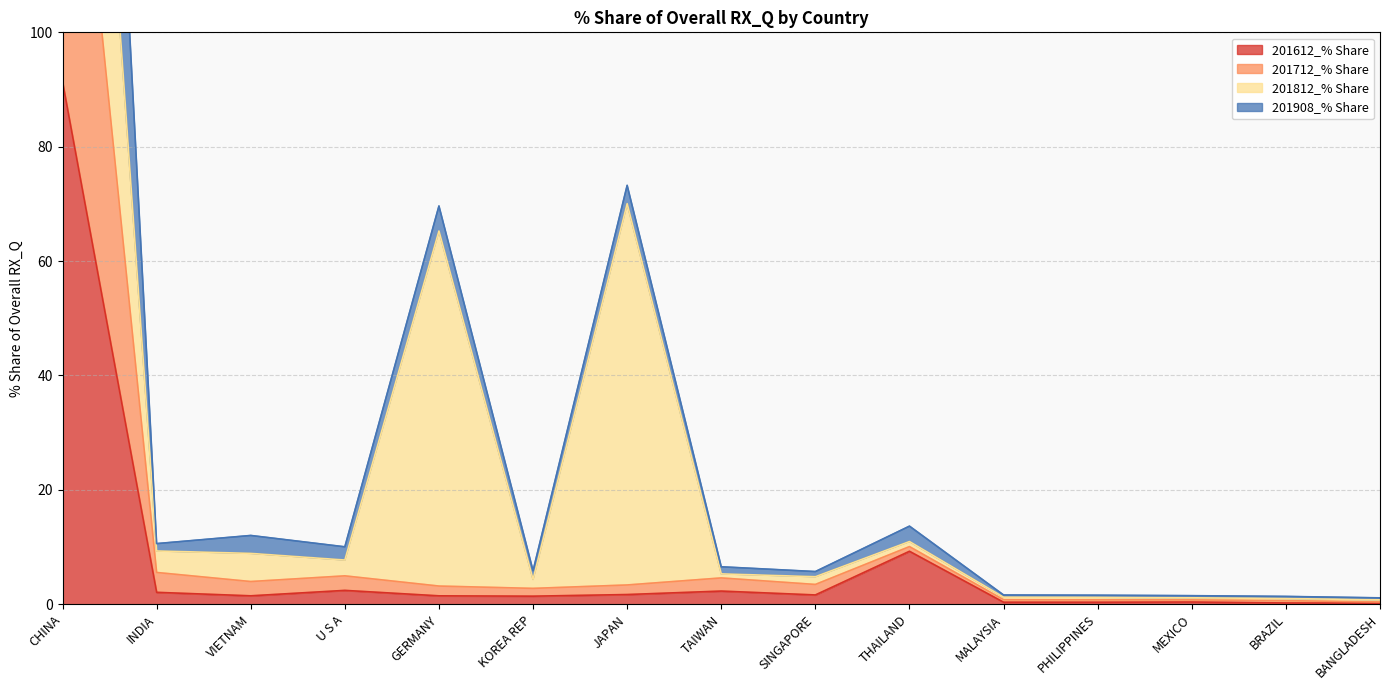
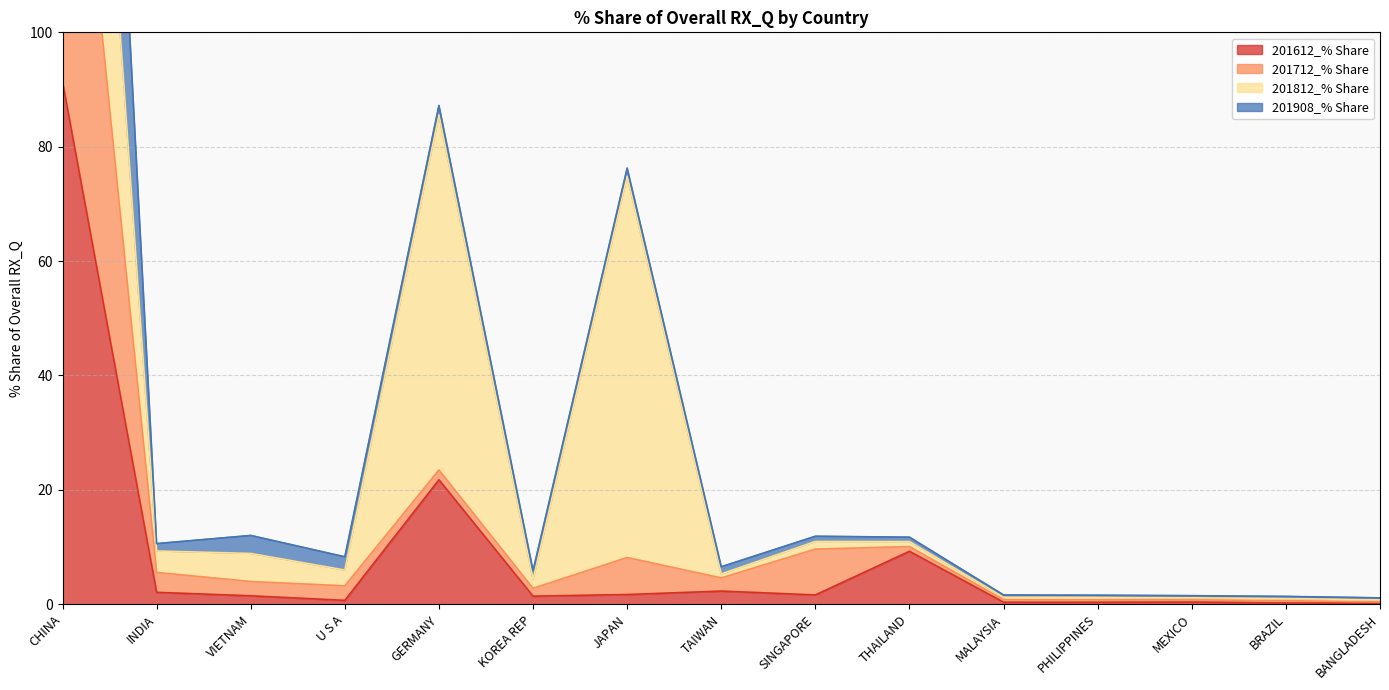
201612_% Share, U S A: 2 -> 1
201612_% Share, GERMANY: 1 -> 22
201908_% Share, GERMANY: 4 -> 2
201712_% Share, JAPAN: 2 -> 6
201908_% Share, JAPAN: 3 -> 1
201712_% Share, SINGAPORE: 2 -> 8
201908_% Share, THAILAND: 3 -> 1
